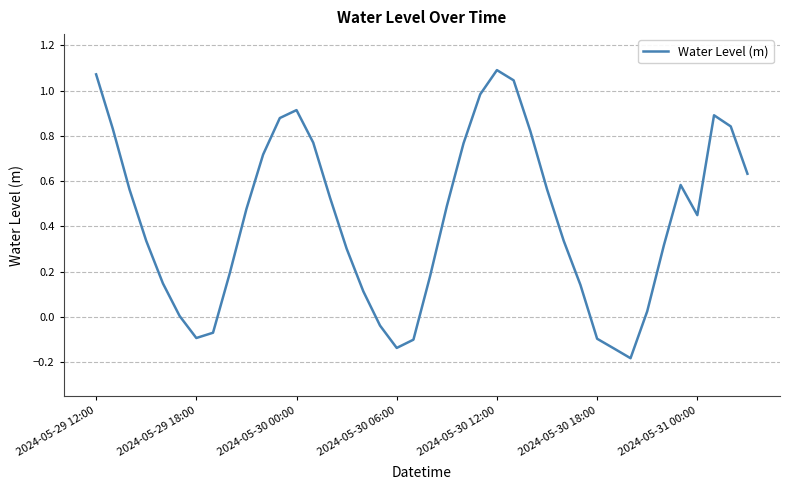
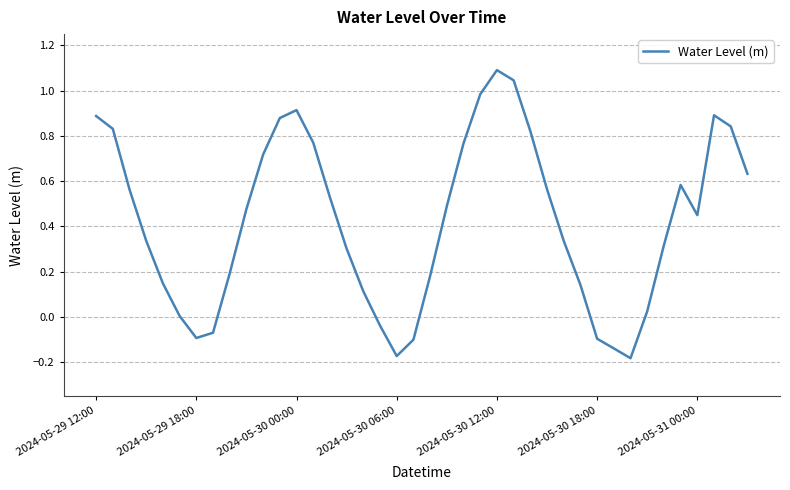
2024-05-29 12:00: 1.07 -> 0.89
2024-05-30 06:00: -0.14 -> -0.17
